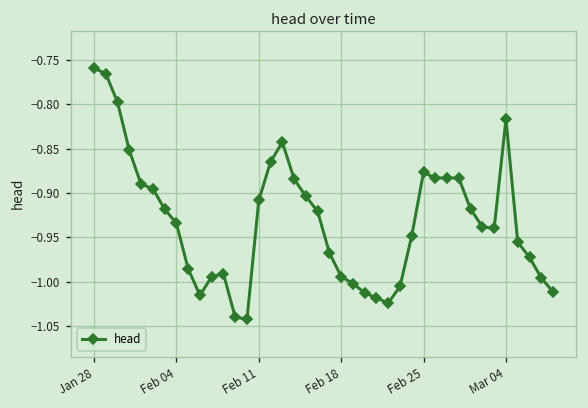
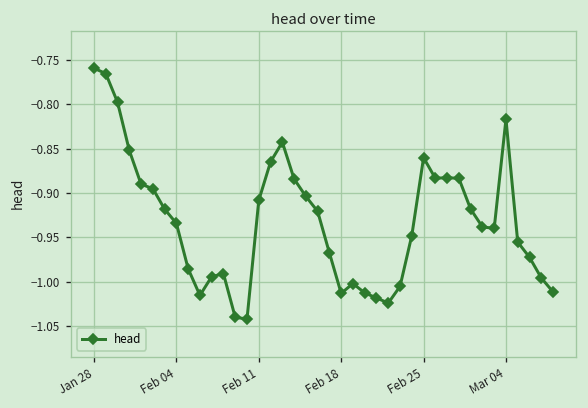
Feb 18: -0.99 -> -1.01
Feb 25: -0.88 -> -0.86
